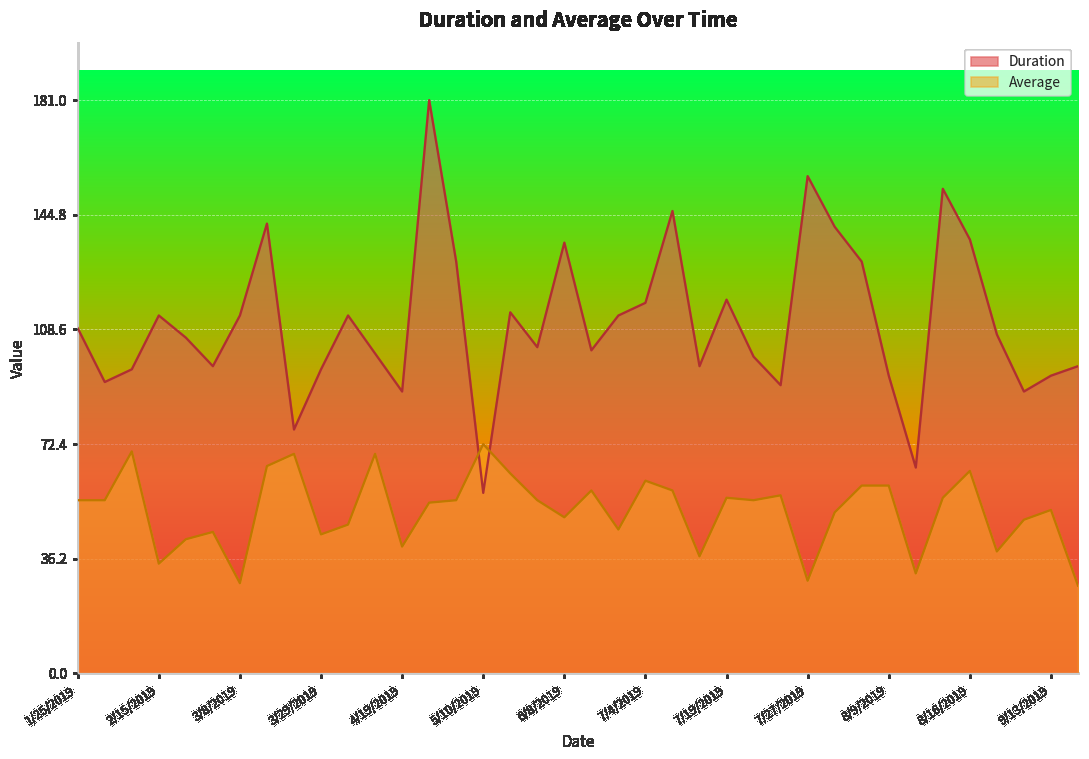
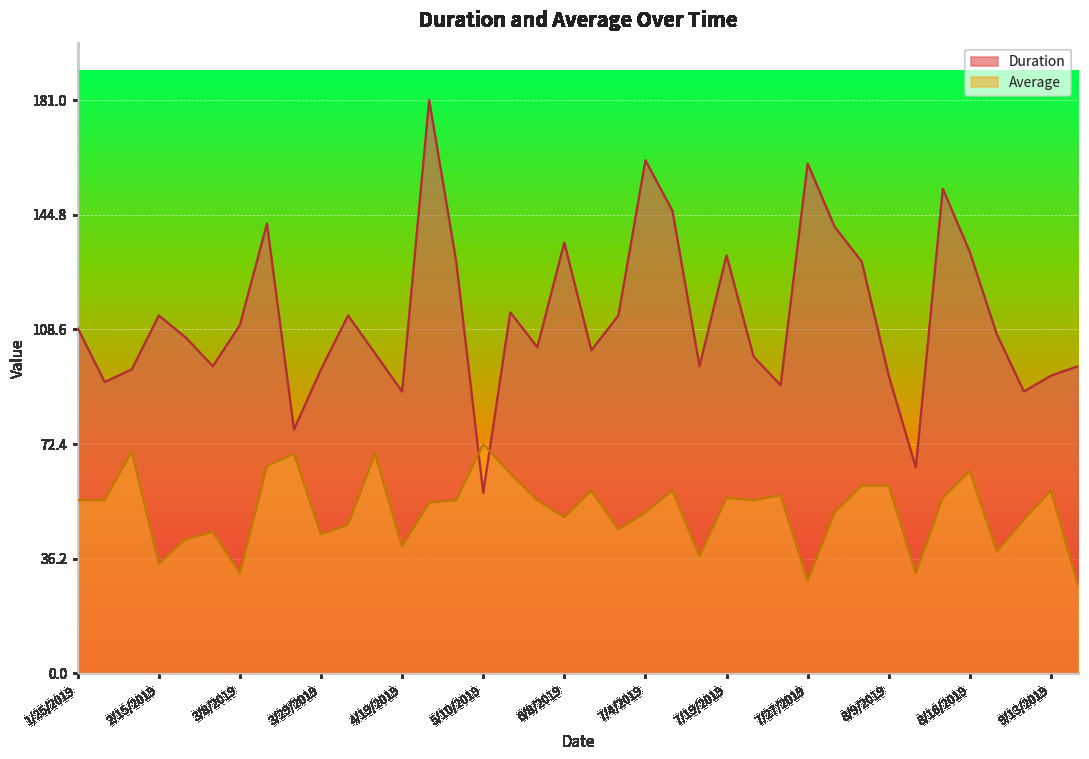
Duration, 3/8/2019: 113 -> 110
Average, 3/8/2019: 28 -> 32
Duration, 7/4/2019: 117 -> 162
Average, 7/4/2019: 61 -> 51
Duration, 7/19/2019: 118 -> 132
Duration, 7/27/2019: 157 -> 161
Duration, 8/16/2019: 137 -> 133
Average, 9/13/2019: 52 -> 58
